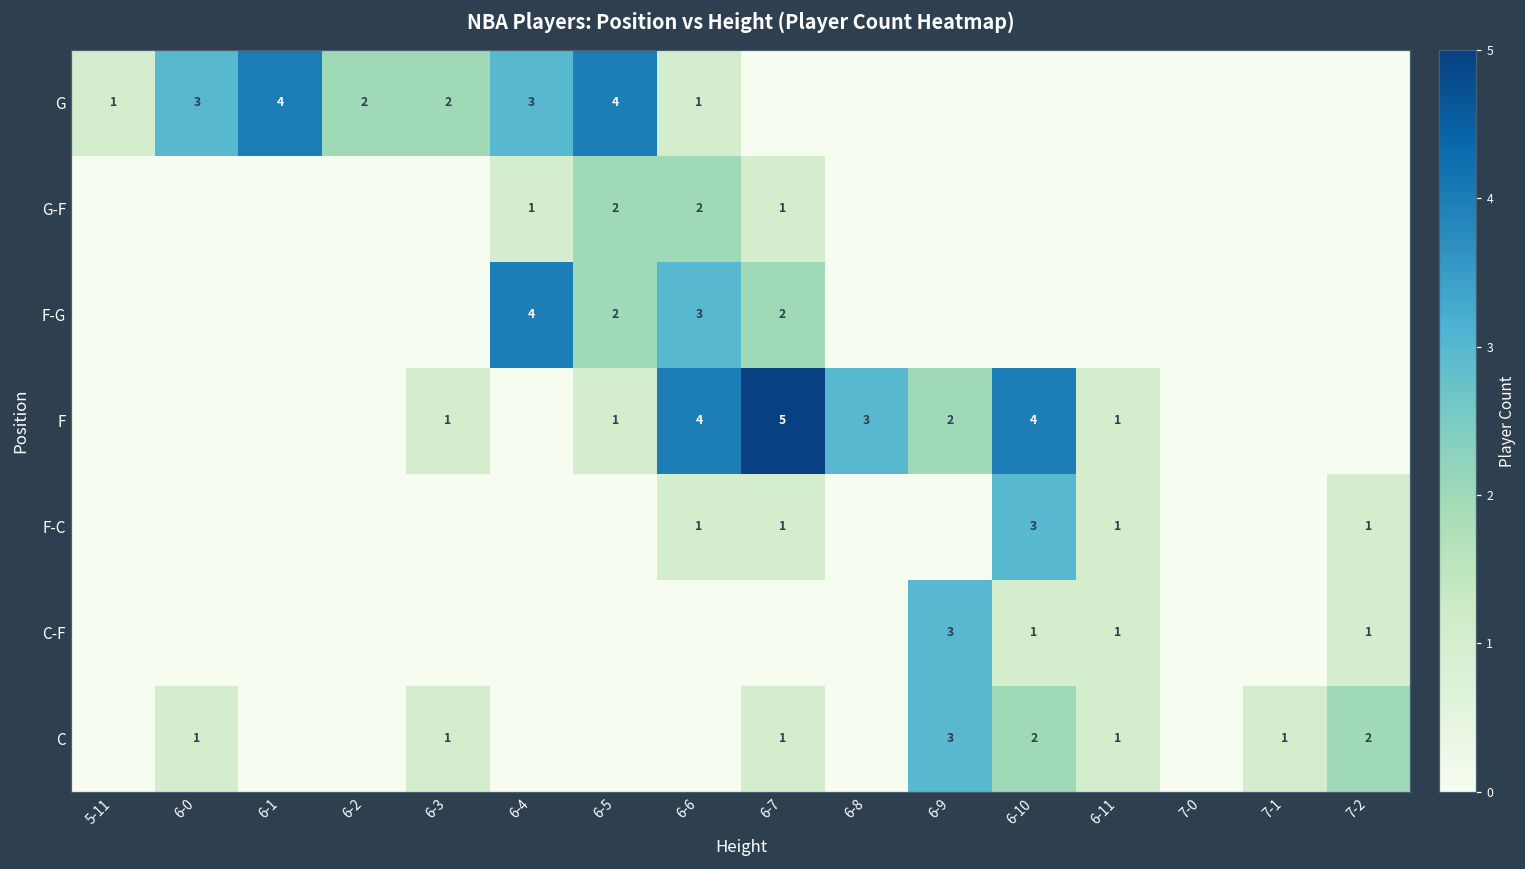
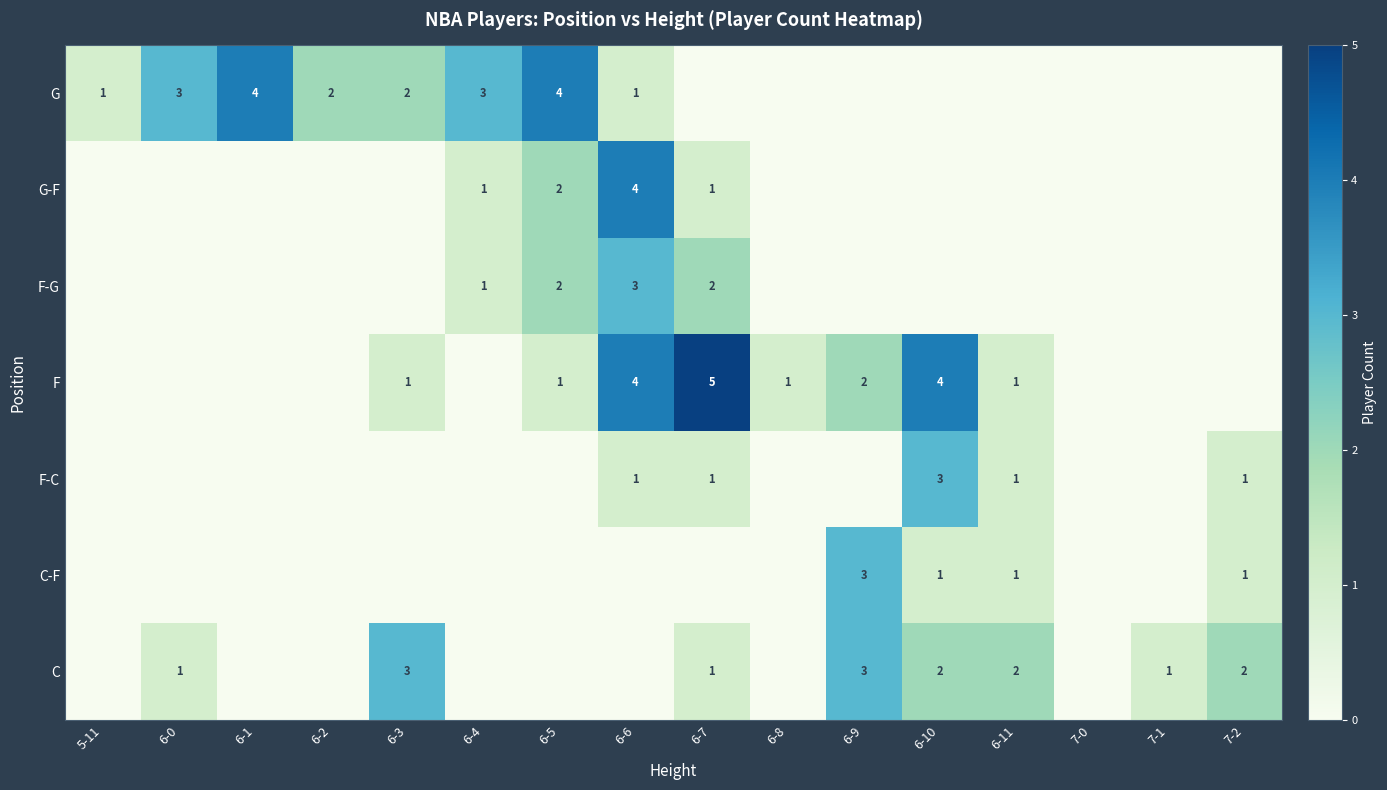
G-F, 6-6: 2 -> 4
F-G, 6-4: 4 -> 1
F, 6-8: 3 -> 1
C, 6-3: 1 -> 3
C, 6-11: 1 -> 2
